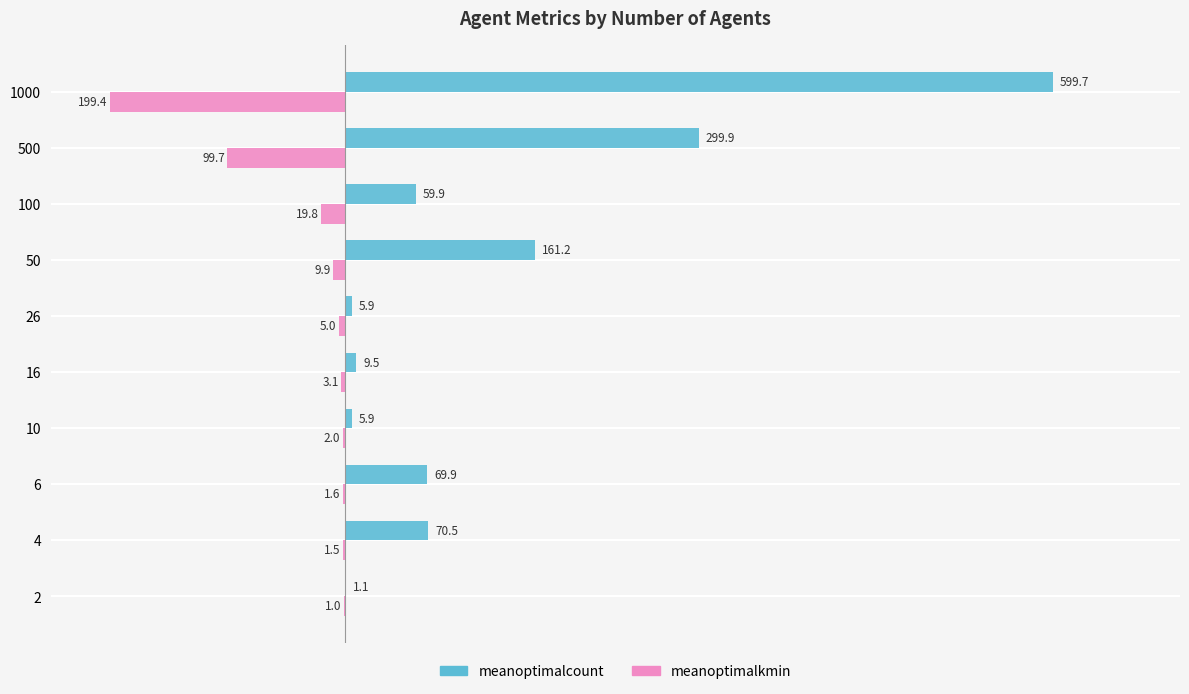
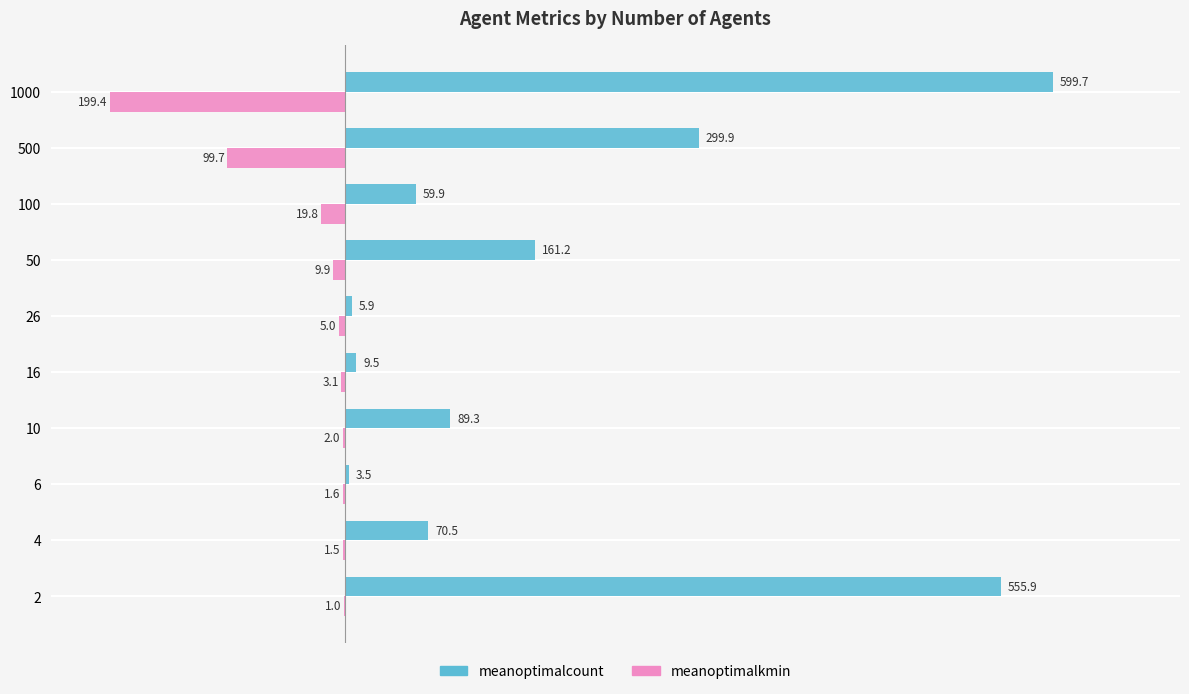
meanoptimalcount, 10: 5.9 -> 89.3
meanoptimalcount, 6: 69.9 -> 3.5
meanoptimalcount, 2: 1.1 -> 555.9
